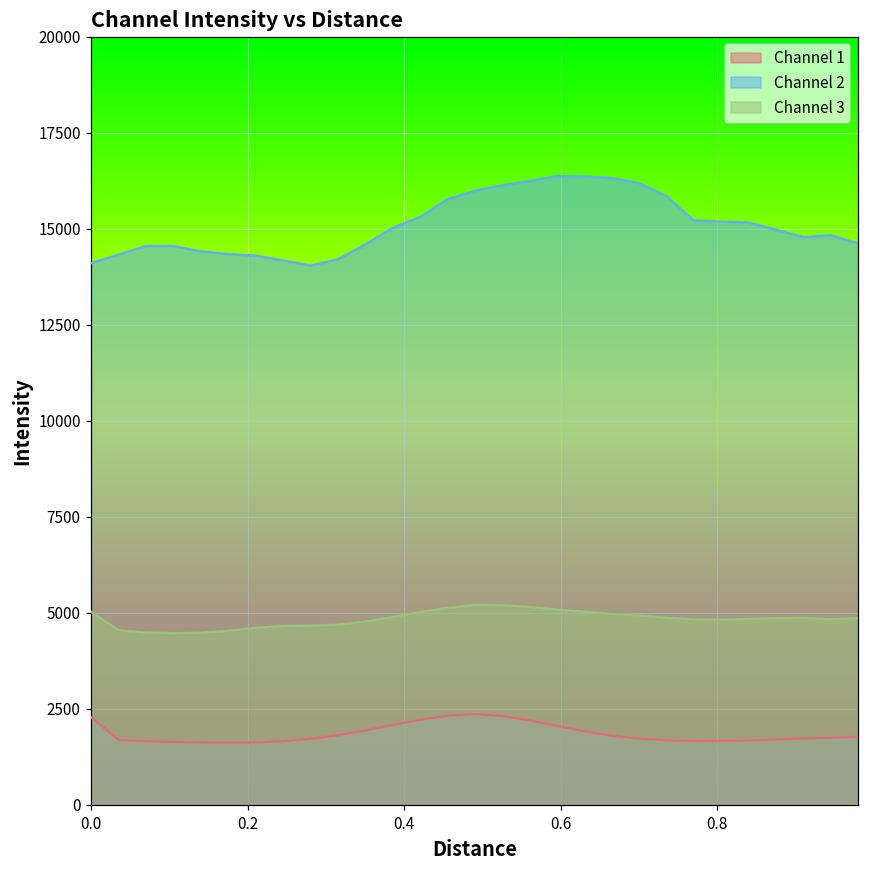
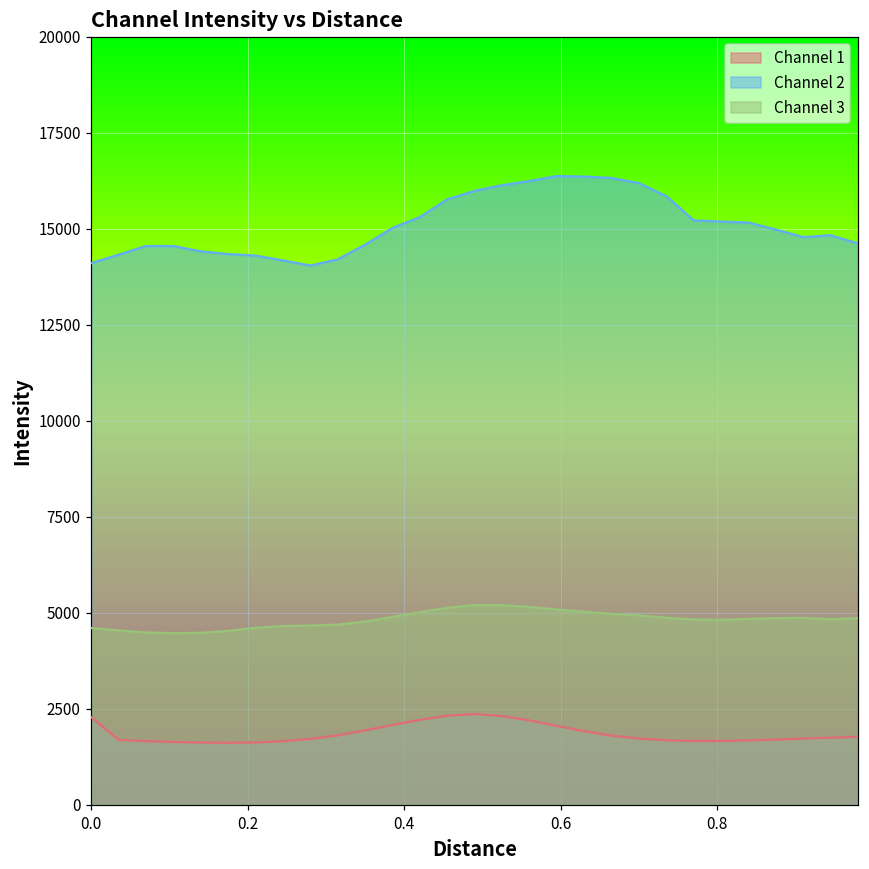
Channel 3, 0.0: 5000 -> 4600
